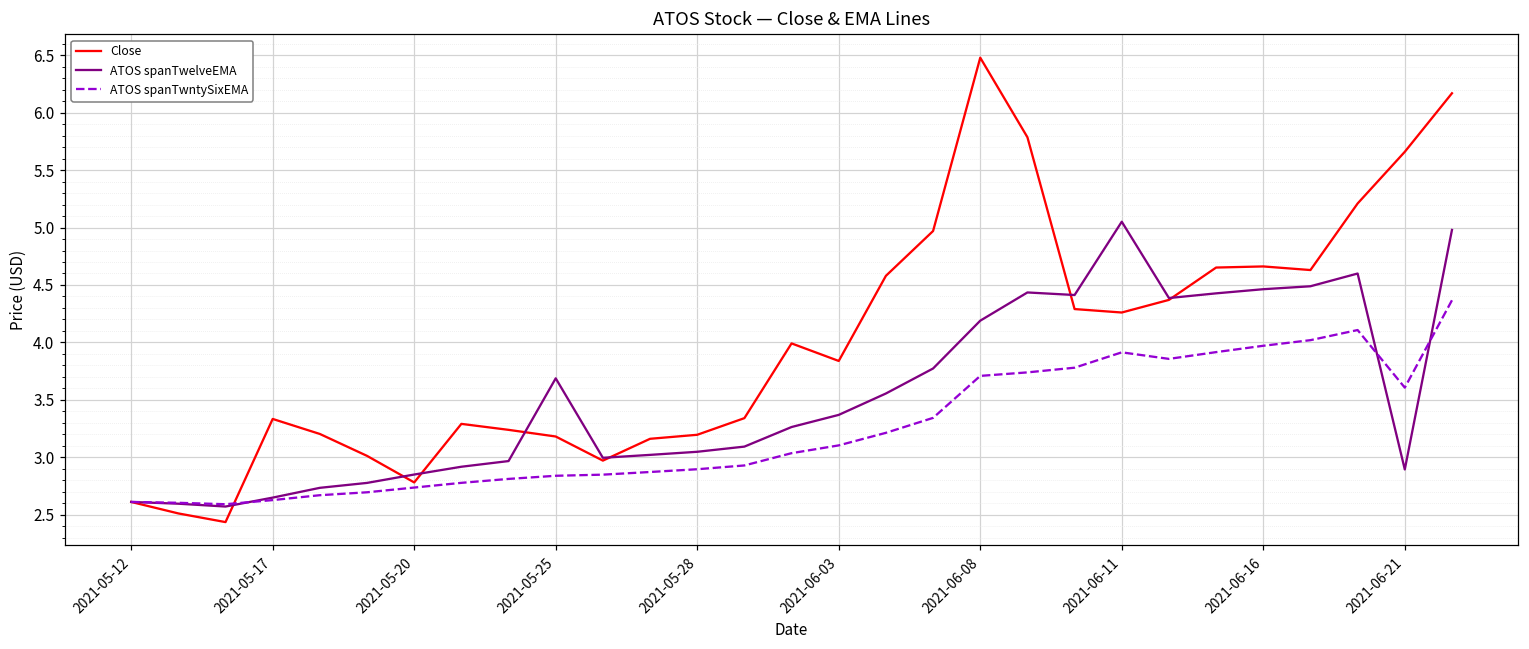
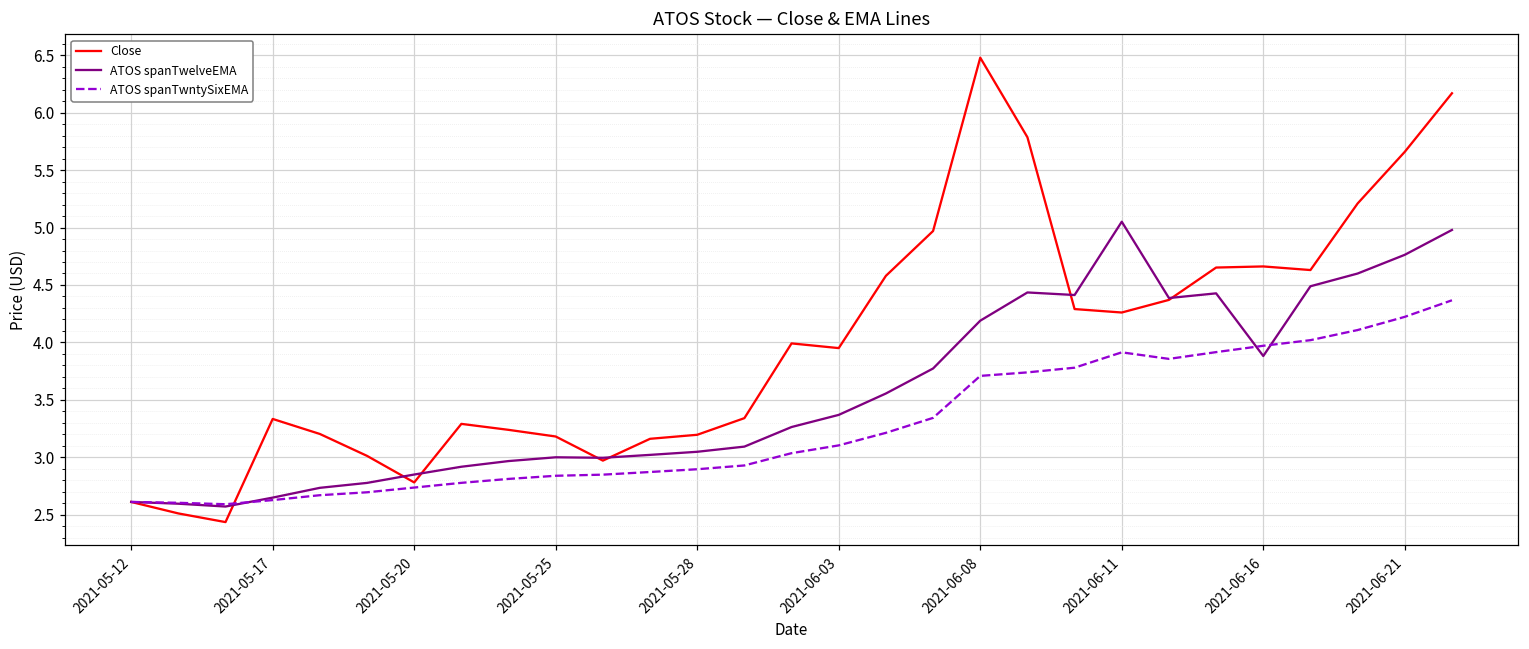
ATOS spanTwelveEMA, 2021-05-25: 3.69 -> 3.00
Close, 2021-06-03: 3.84 -> 3.95
ATOS spanTwelveEMA, 2021-06-16: 4.46 -> 3.88
ATOS spanTwelveEMA, 2021-06-21: 2.89 -> 4.76
ATOS spanTwntySixEMA, 2021-06-21: 3.61 -> 4.22
